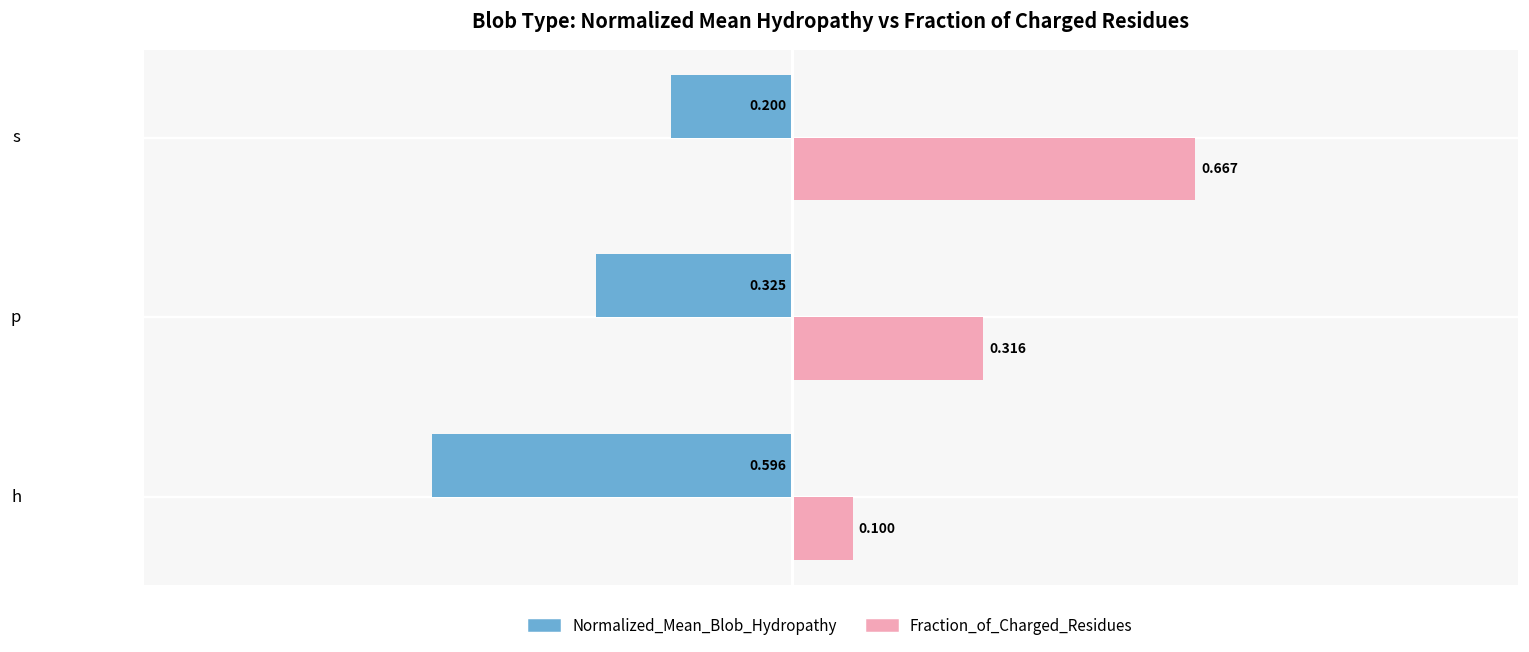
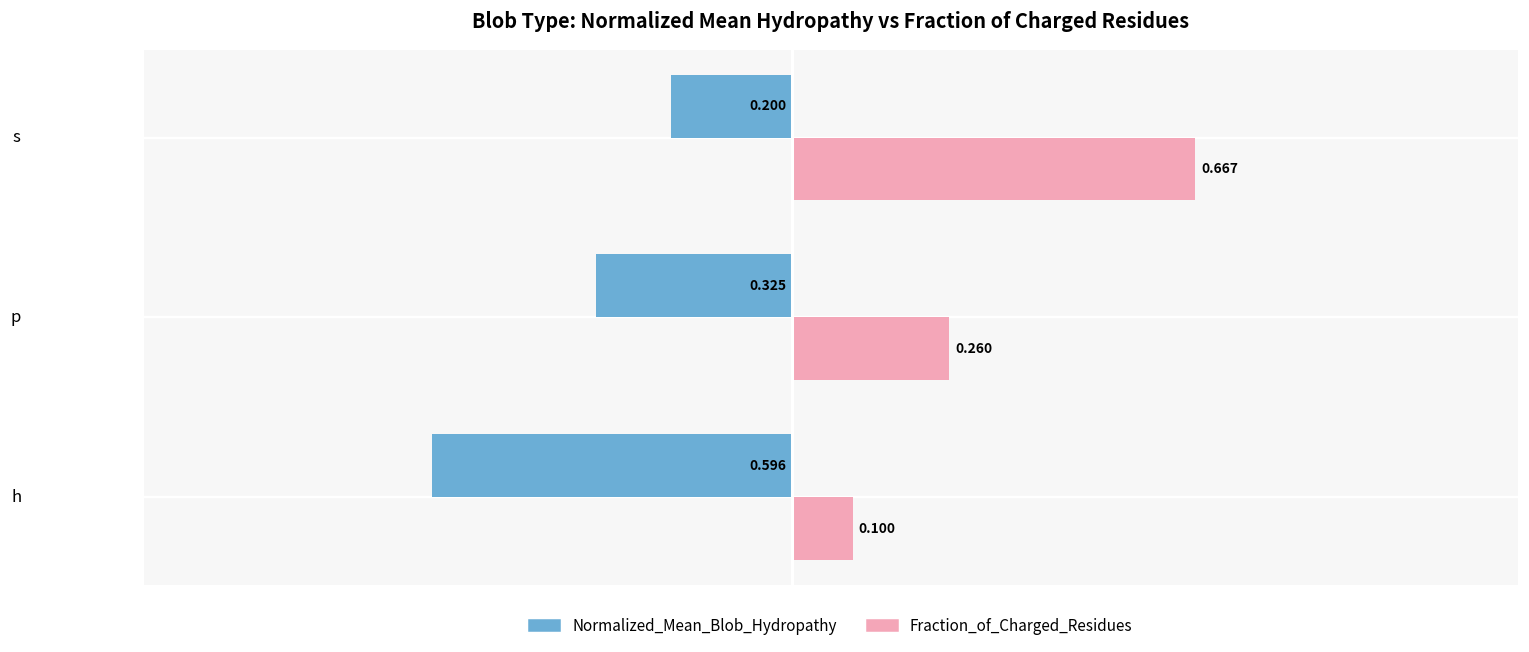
Fraction_of_Charged_Residues, p: 0.316 -> 0.260
